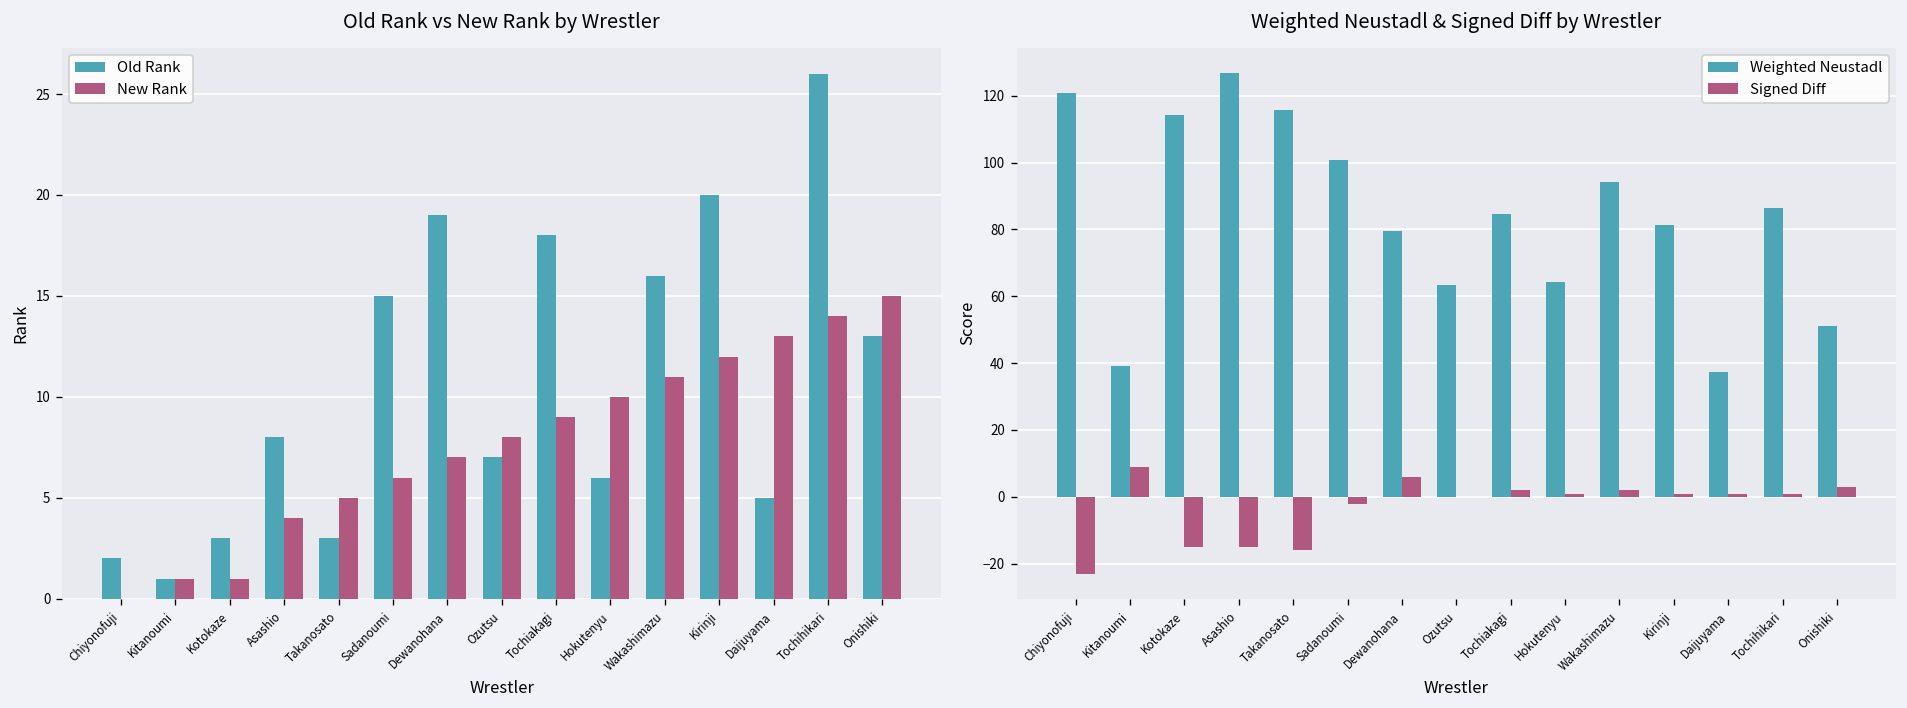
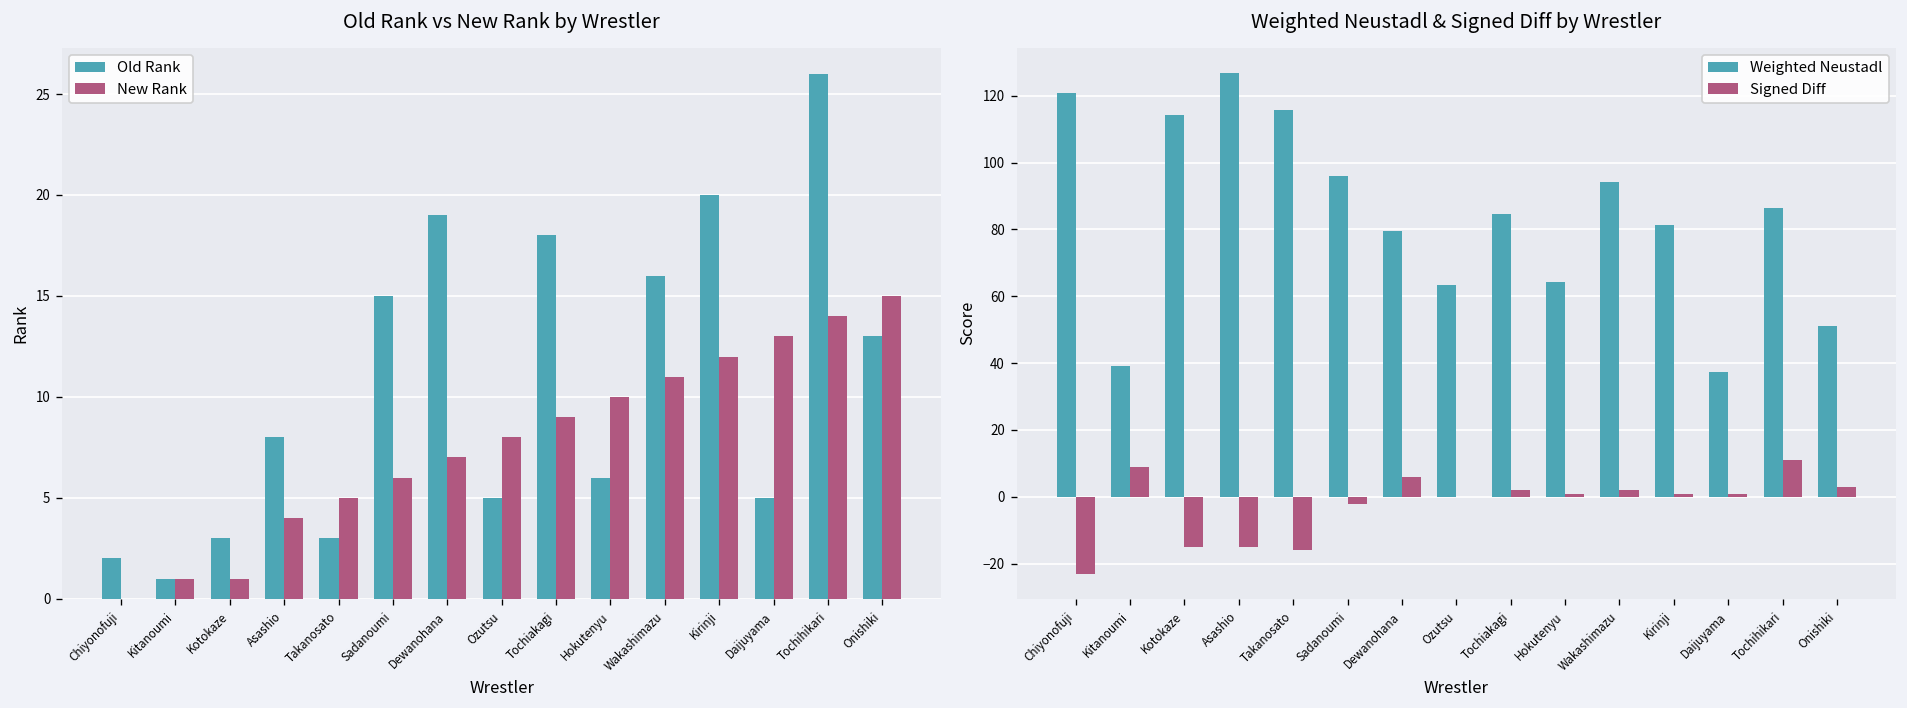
Old Rank vs New Rank by Wrestler, Old Rank, Ozutsu: 7 -> 5
Weighted Neustadl & Signed Diff by Wrestler, Weighted Neustadl, Sadanoumi: 101 -> 96
Weighted Neustadl & Signed Diff by Wrestler, Signed Diff, Tochihikari: 1 -> 11
